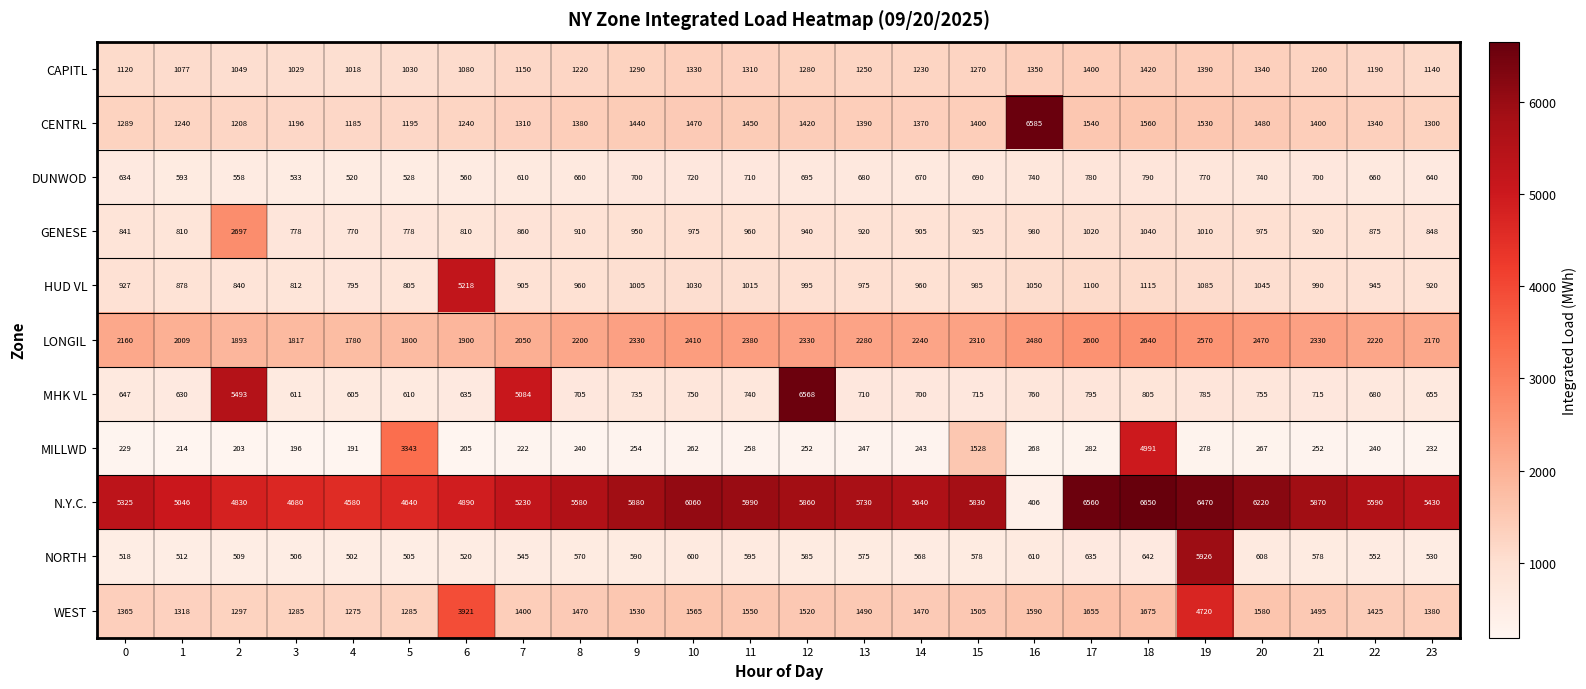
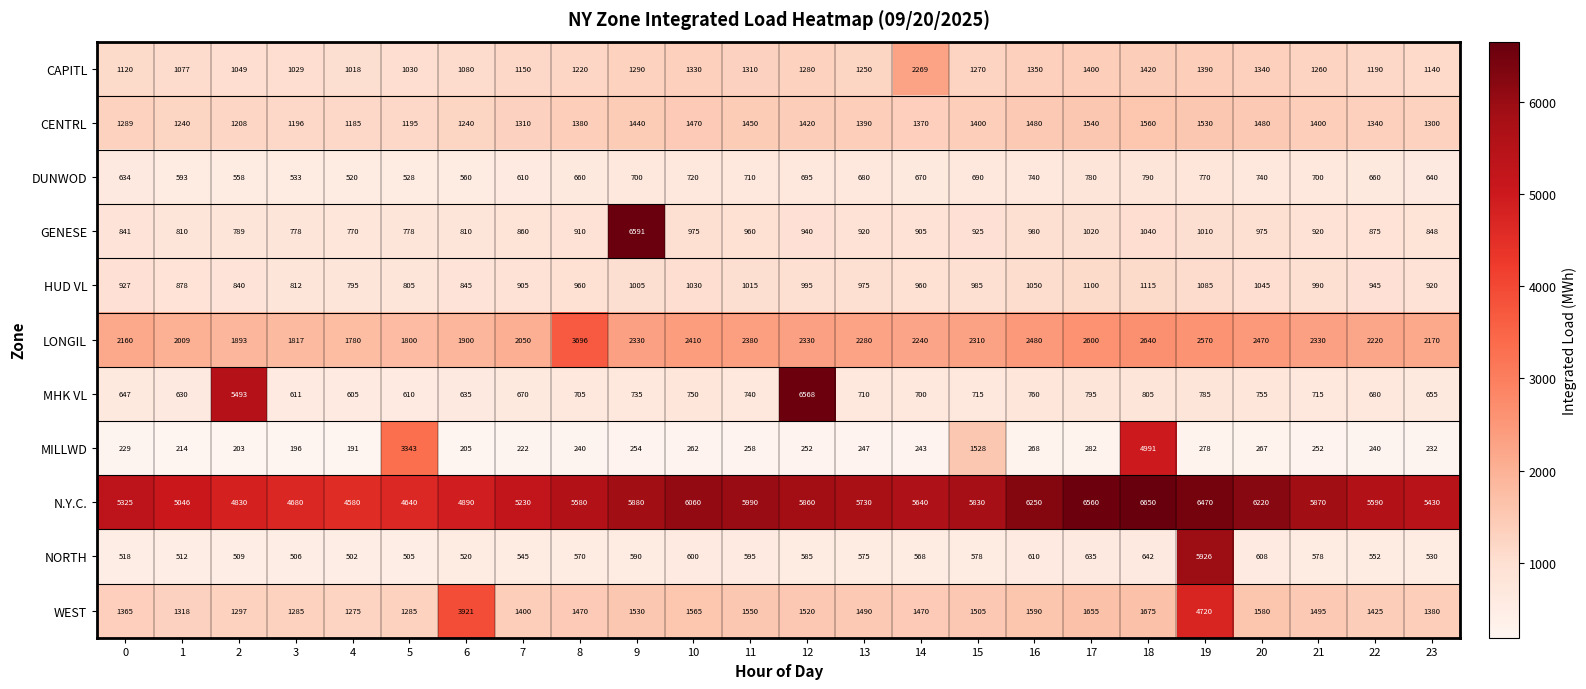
CAPITL, 14: 1230 -> 2269
CENTRL, 16: 6585 -> 1480
GENESE, 2: 2697 -> 789
GENESE, 9: 950 -> 6591
HUD VL, 6: 5218 -> 845
LONGIL, 8: 2200 -> 3696
MHK VL, 7: 5084 -> 670
N.Y.C., 16: 406 -> 6250
